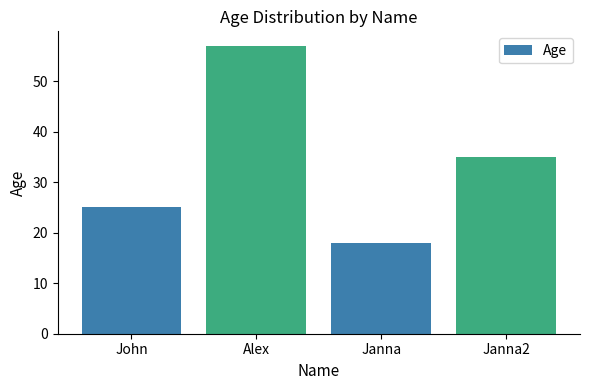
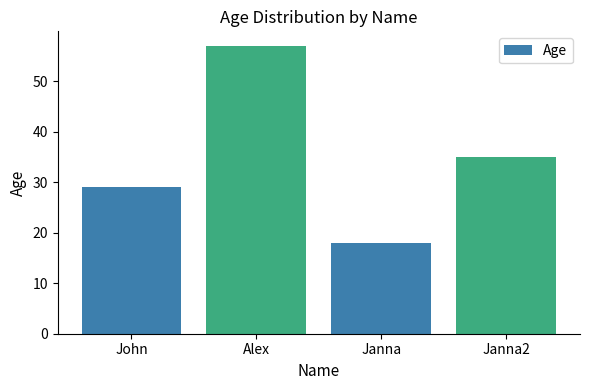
John: 25 -> 29
